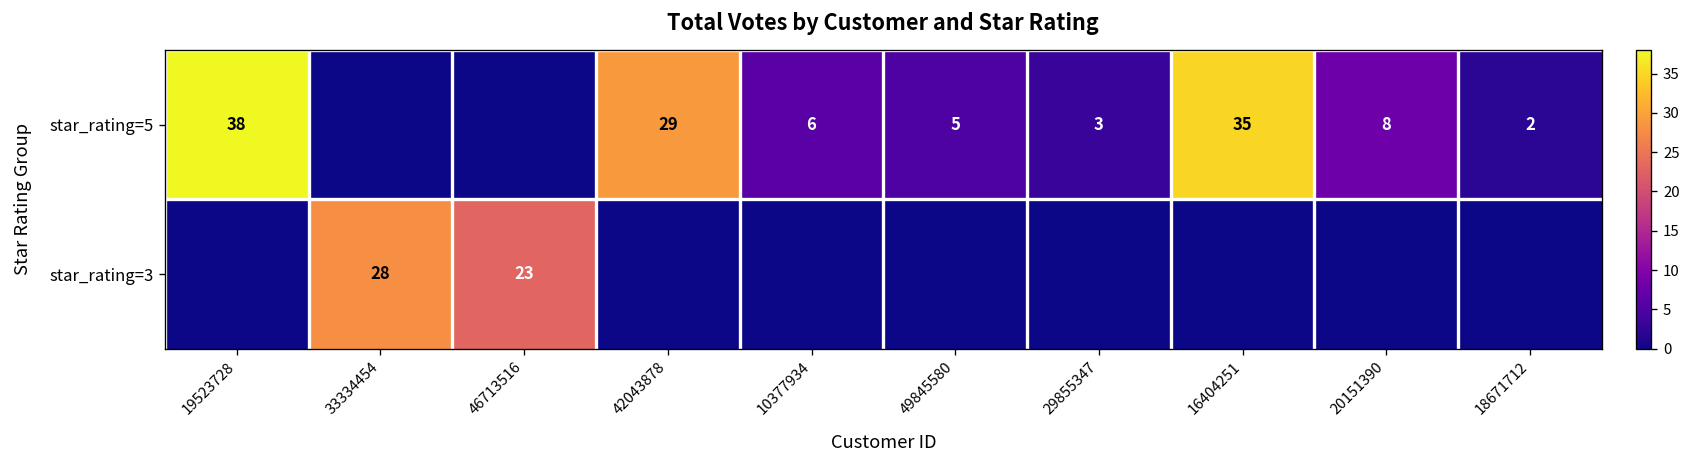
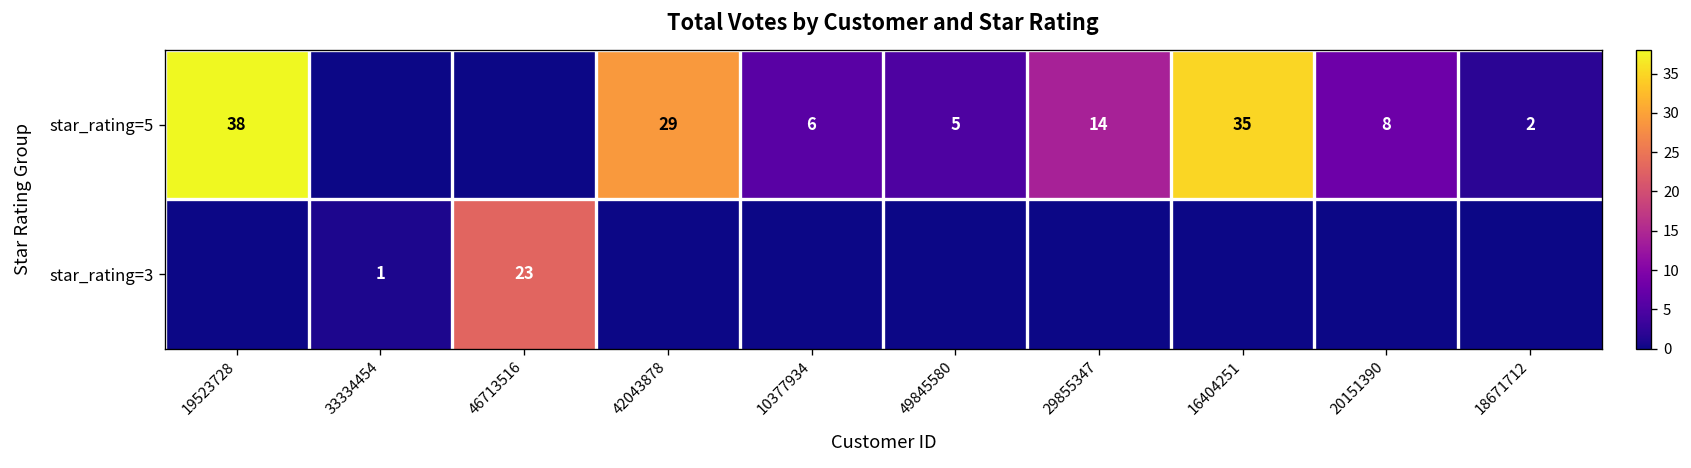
star_rating=5, 29855347: 3 -> 14
star_rating=3, 33334454: 28 -> 1
